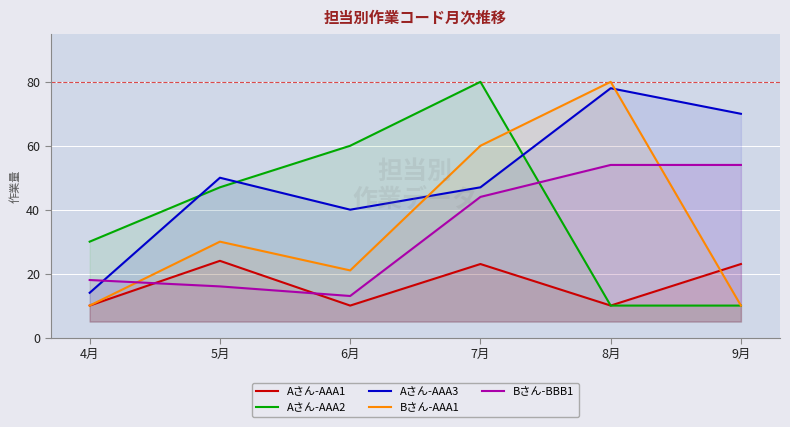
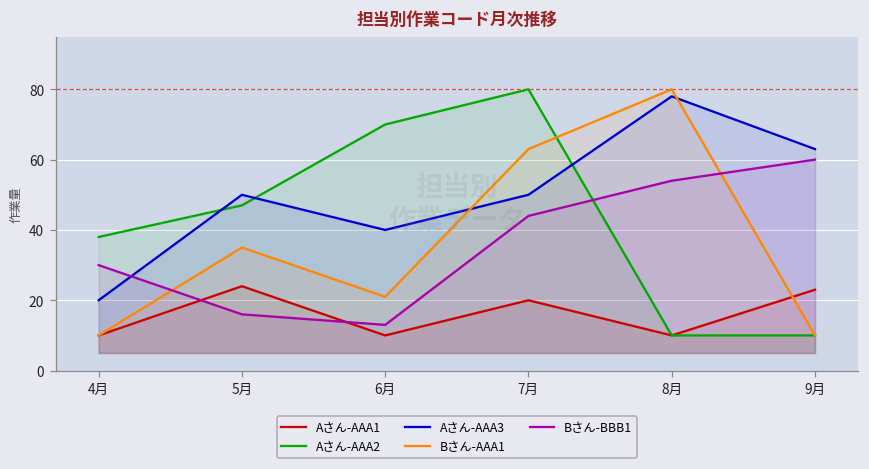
Aさん-AAA2, 4月: 30 -> 38
Aさん-AAA3, 4月: 14 -> 20
Bさん-BBB1, 4月: 18 -> 30
Bさん-AAA1, 5月: 30 -> 35
Aさん-AAA2, 6月: 60 -> 70
Aさん-AAA1, 7月: 23 -> 20
Aさん-AAA3, 7月: 47 -> 50
Bさん-AAA1, 7月: 60 -> 63
Aさん-AAA3, 9月: 70 -> 63
Bさん-BBB1, 9月: 54 -> 60
